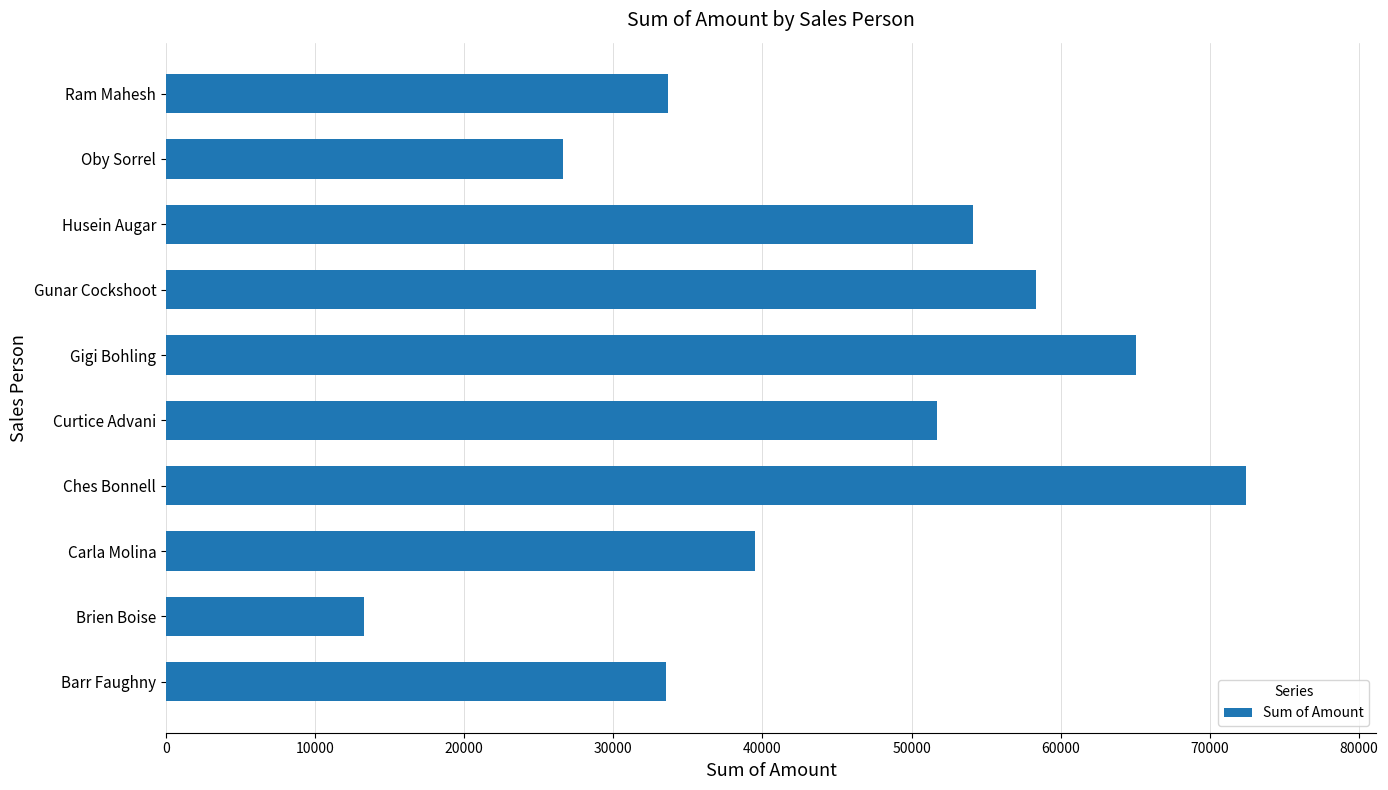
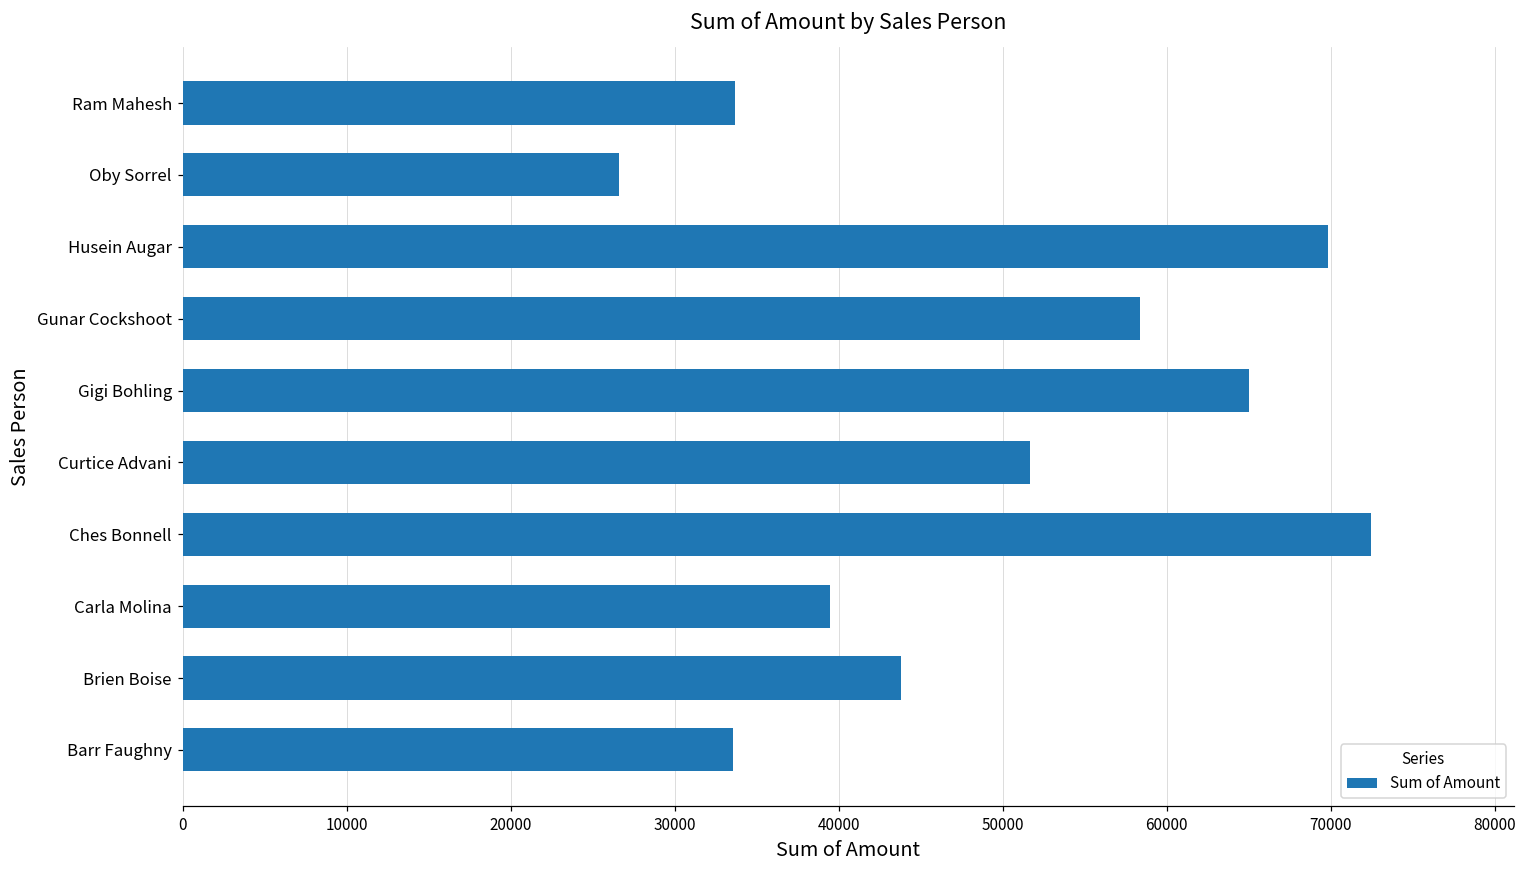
Husein Augar: 54100 -> 69900
Brien Boise: 13300 -> 43800
